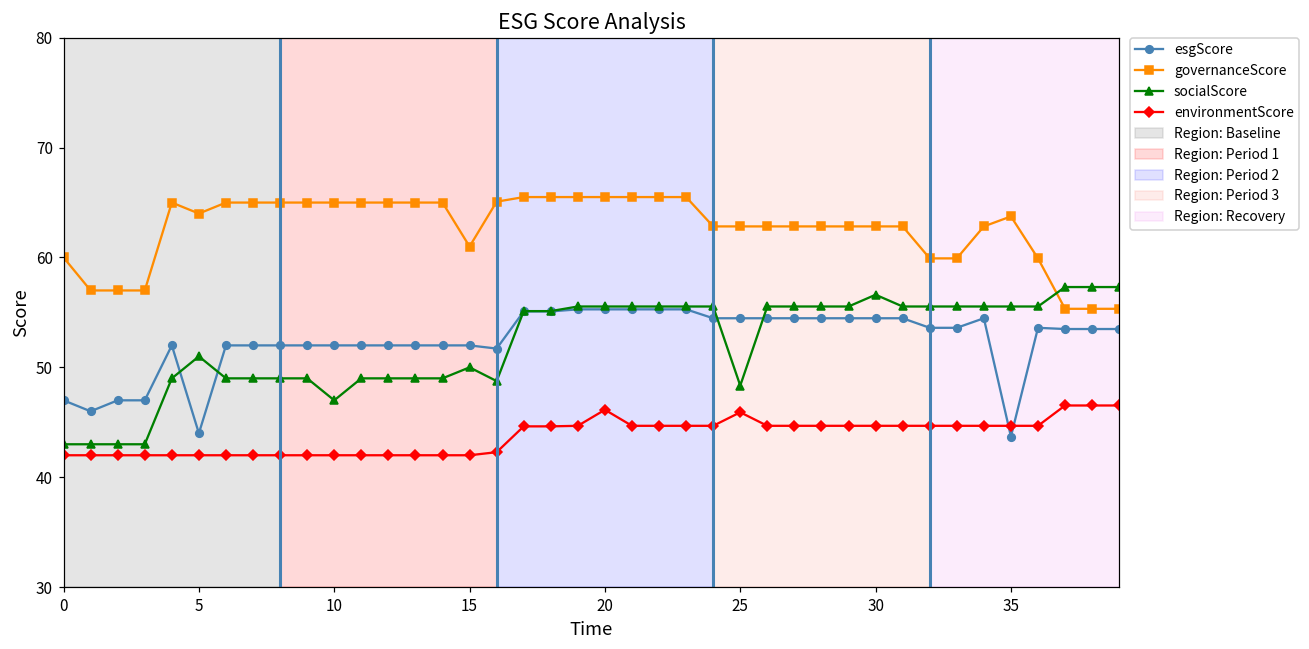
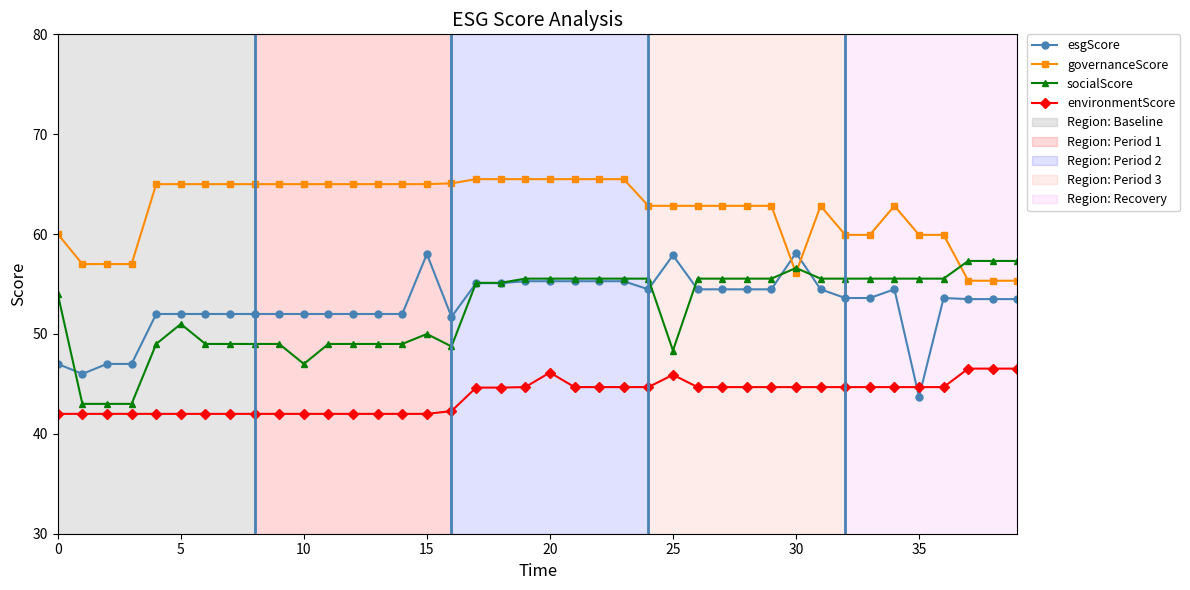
socialScore, 0: 43 -> 54
esgScore, 5: 44 -> 52
governanceScore, 5: 64 -> 65
esgScore, 15: 52 -> 58
governanceScore, 15: 61 -> 65
esgScore, 25: 54 -> 58
esgScore, 30: 54 -> 58
governanceScore, 30: 63 -> 56
governanceScore, 35: 64 -> 60
